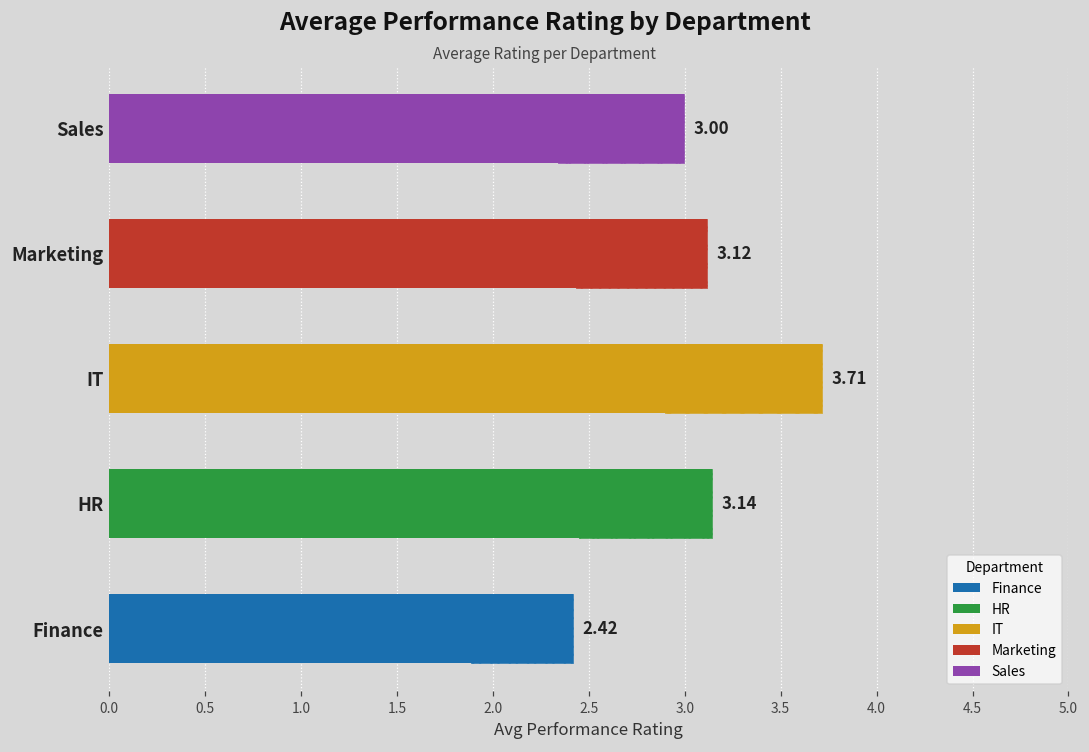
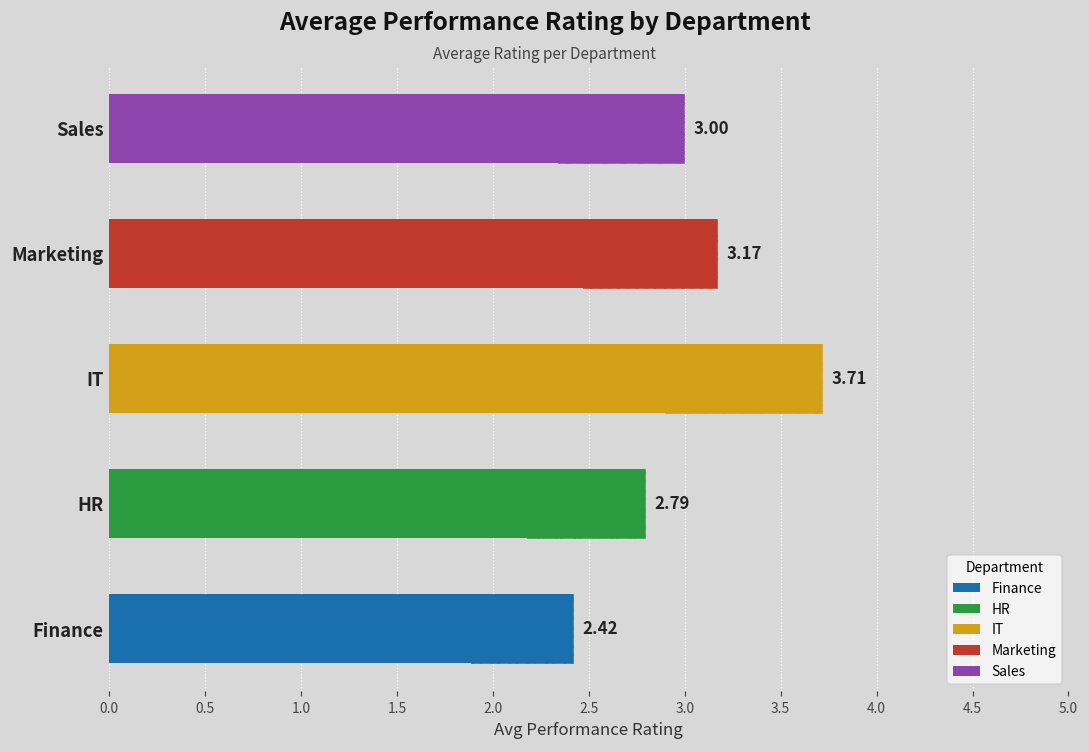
Marketing: 3.12 -> 3.17
HR: 3.14 -> 2.79
